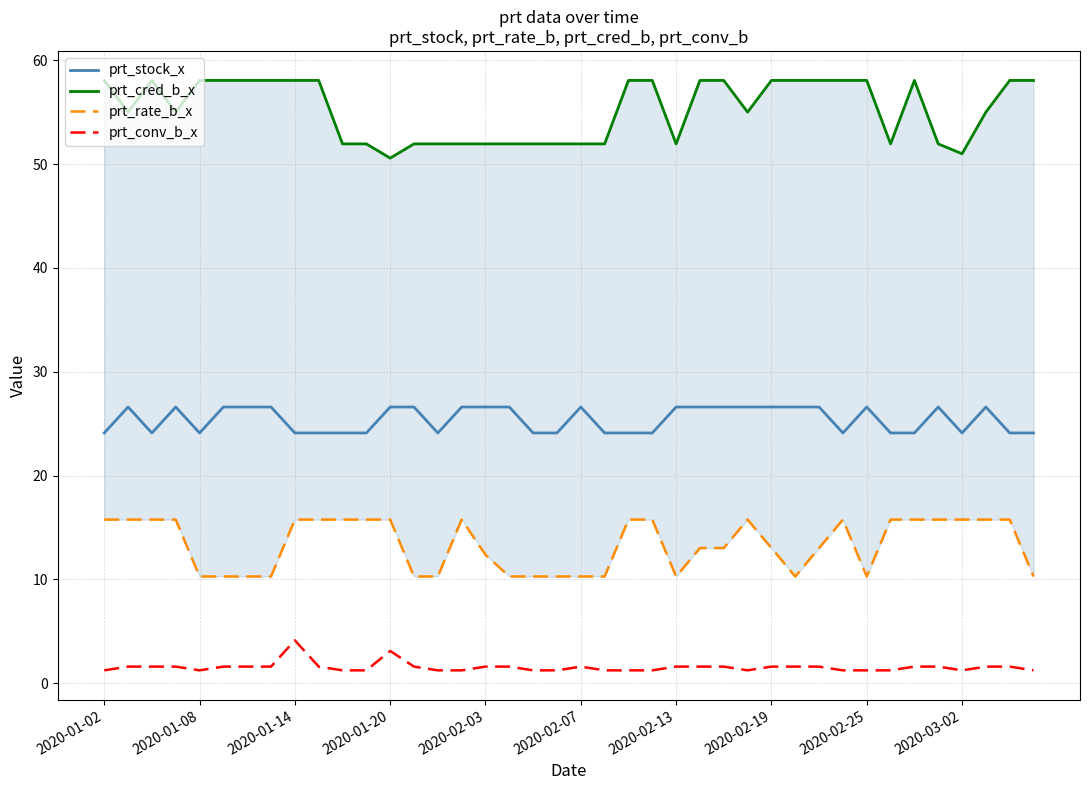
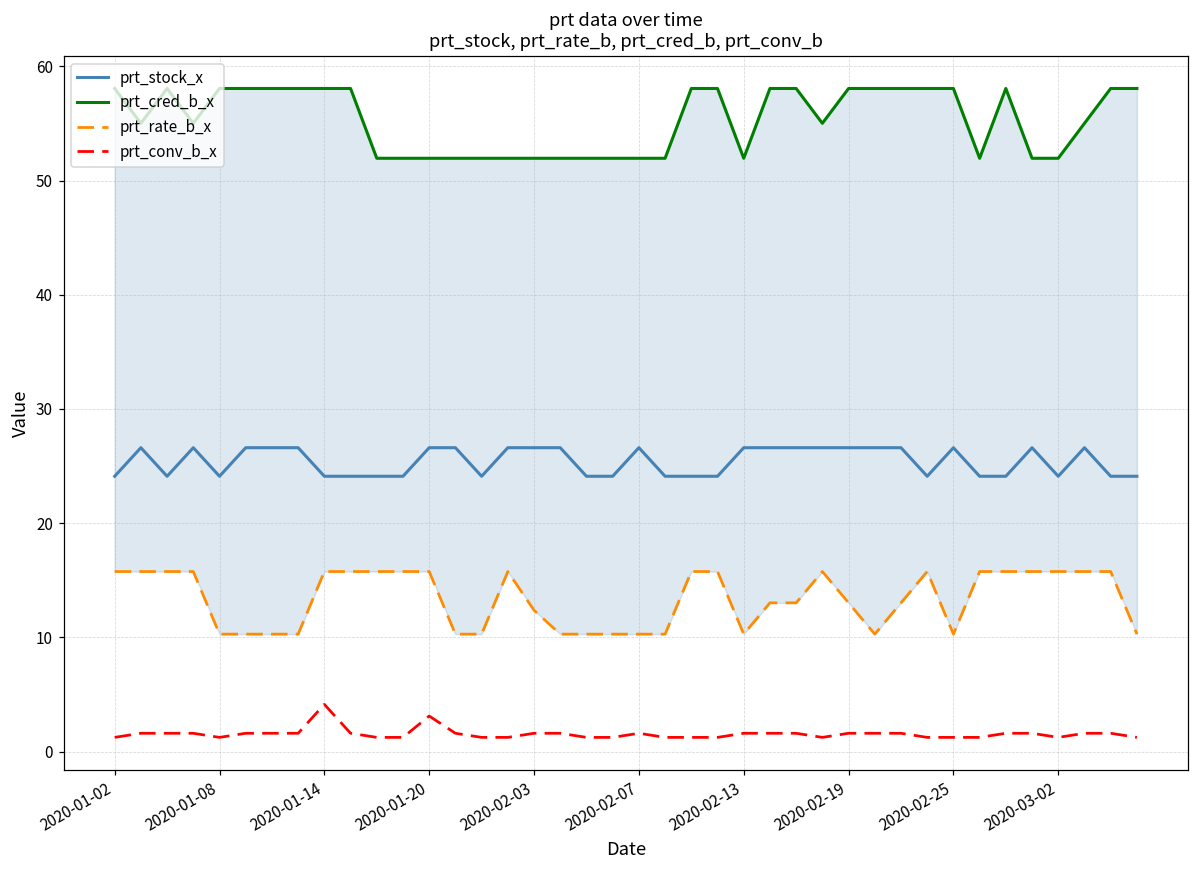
prt_cred_b_x, 2020-01-20: 50.6 -> 52.0
prt_cred_b_x, 2020-03-02: 51.0 -> 52.0
